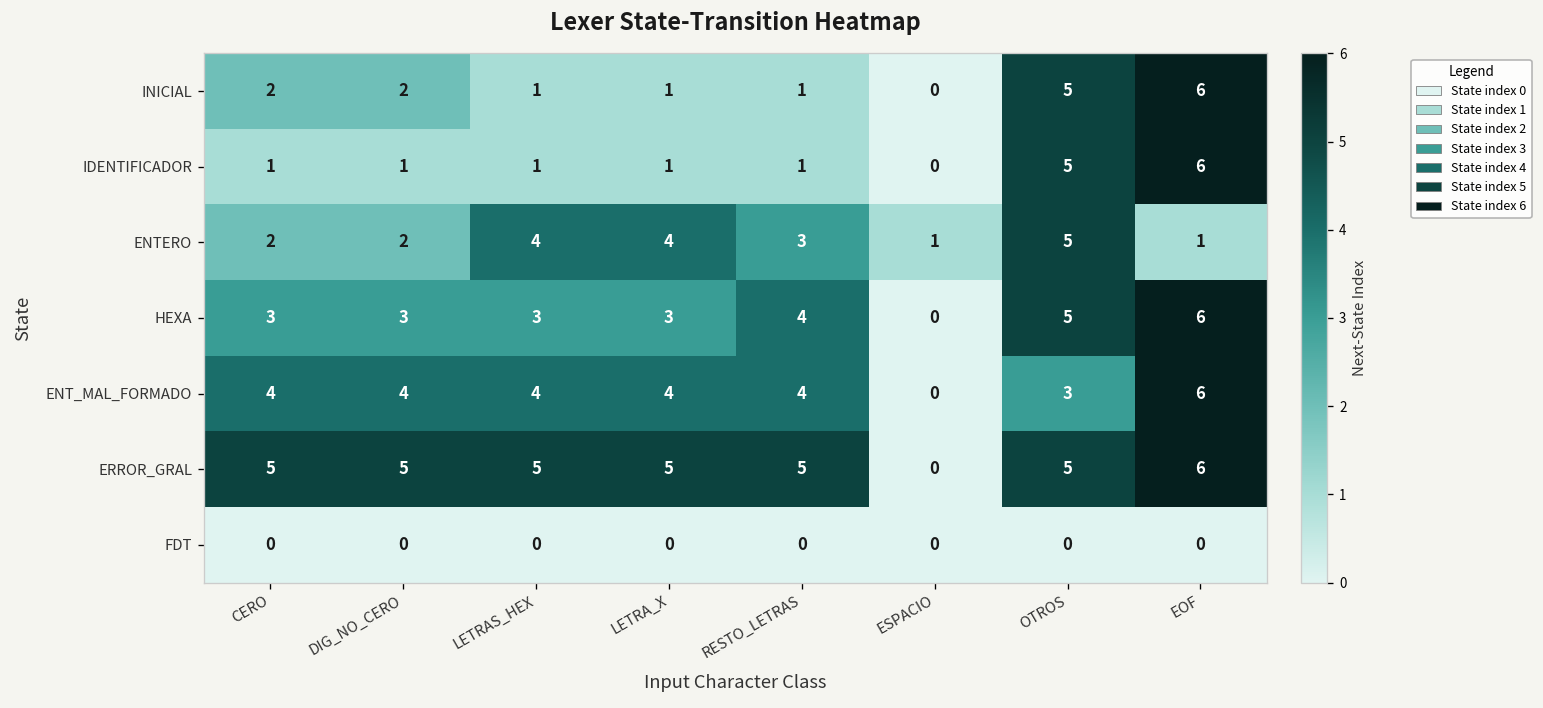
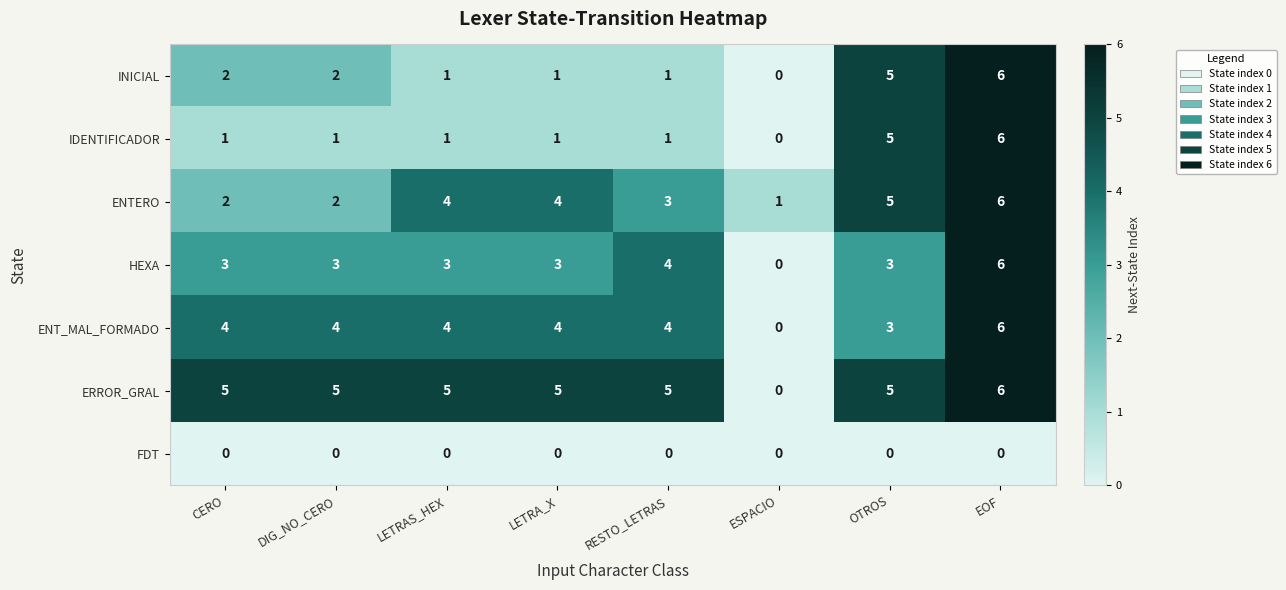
ENTERO, EOF: 1 -> 6
HEXA, OTROS: 5 -> 3
